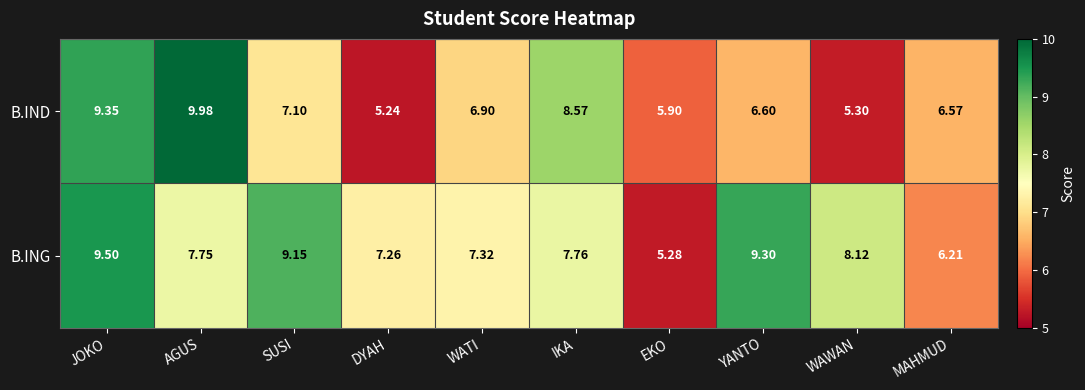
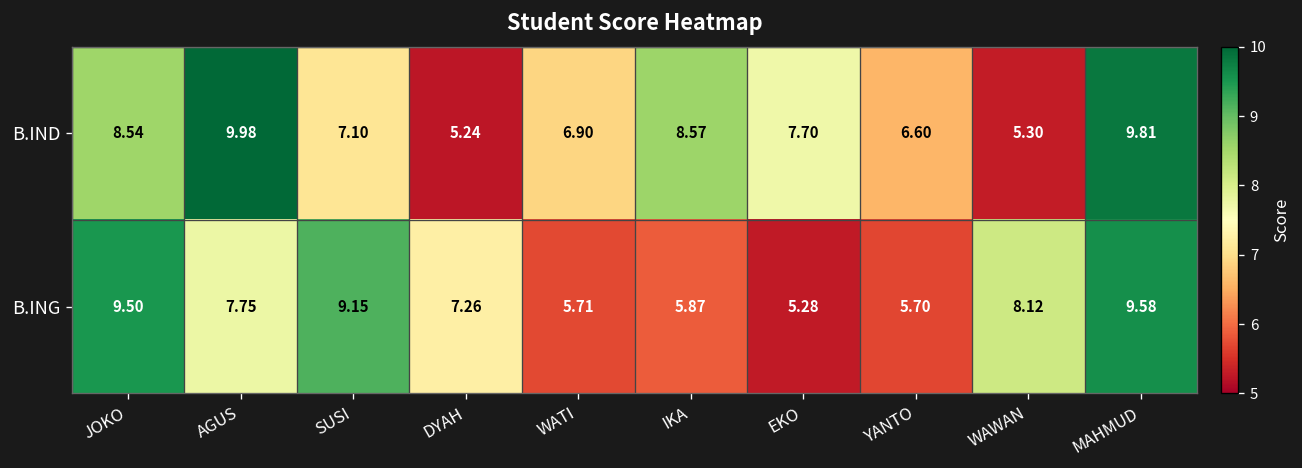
B.IND, JOKO: 9.35 -> 8.54
B.IND, EKO: 5.90 -> 7.70
B.IND, MAHMUD: 6.57 -> 9.81
B.ING, WATI: 7.32 -> 5.71
B.ING, IKA: 7.76 -> 5.87
B.ING, YANTO: 9.30 -> 5.70
B.ING, MAHMUD: 6.21 -> 9.58
